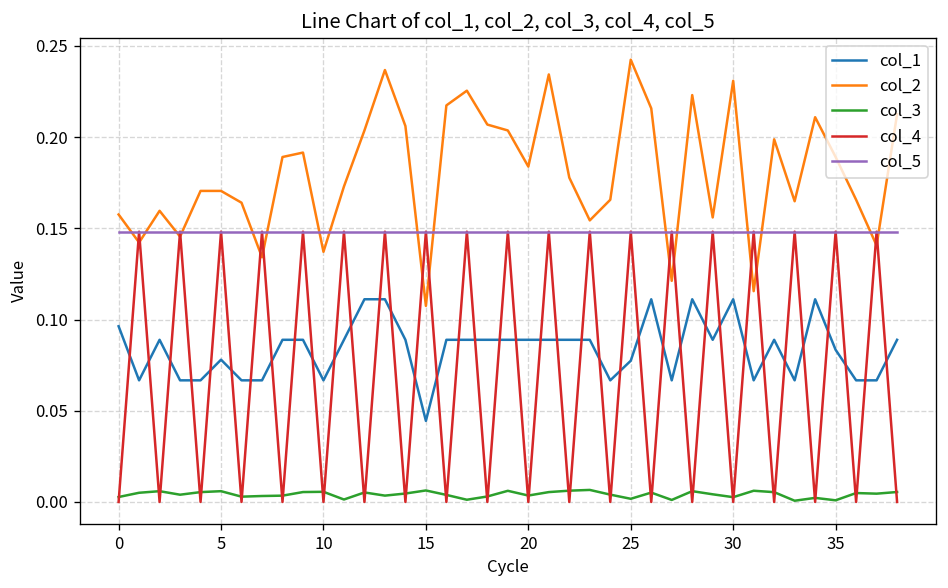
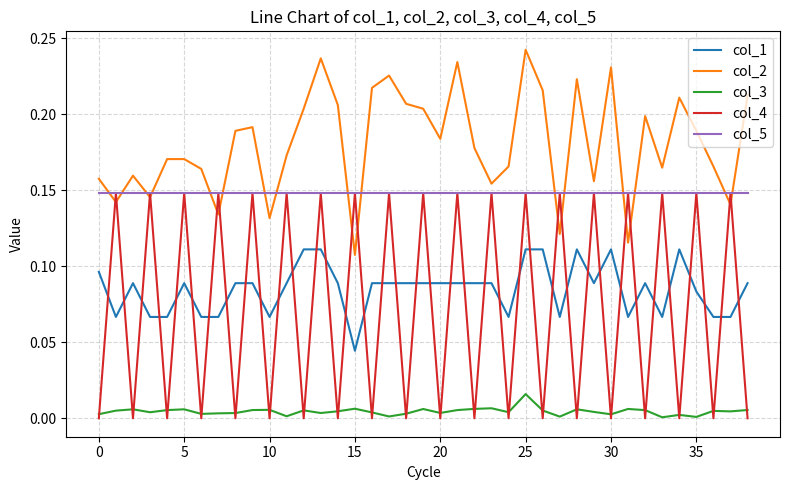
col_1, 5: 0.078 -> 0.089
col_2, 10: 0.137 -> 0.132
col_1, 25: 0.077 -> 0.111
col_3, 25: 0.002 -> 0.016
